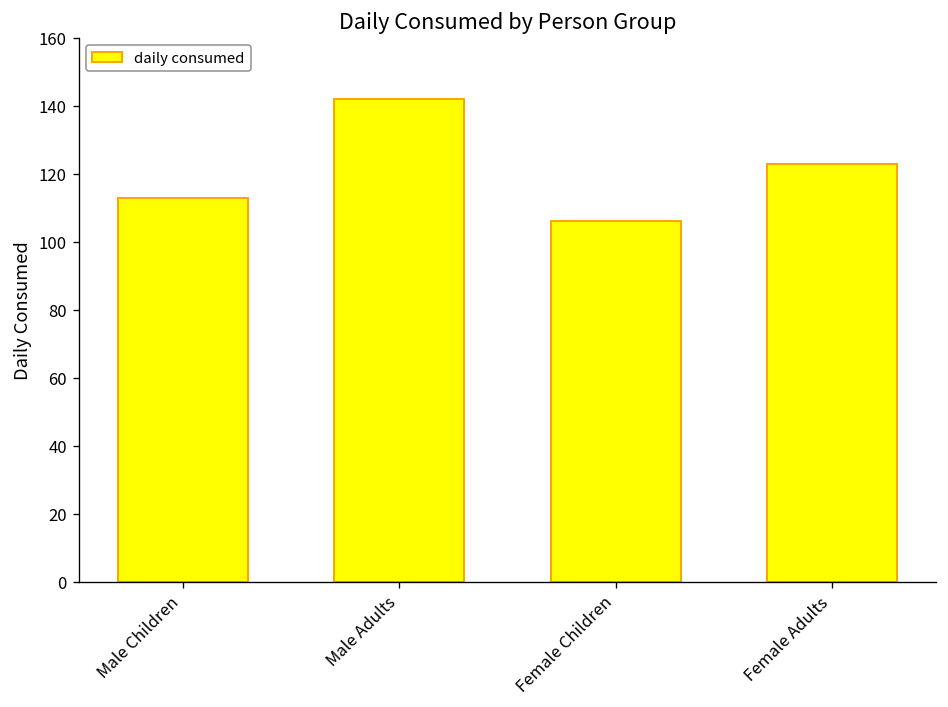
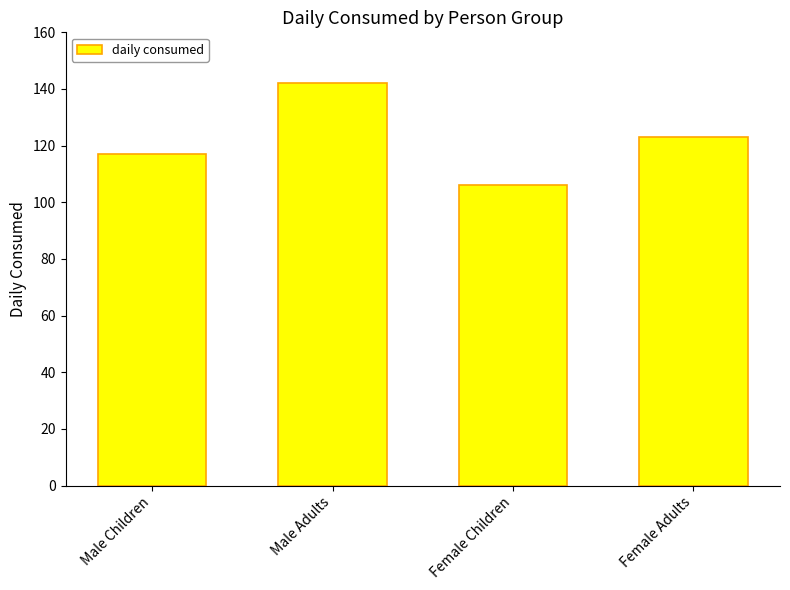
Male Children: 113 -> 117
